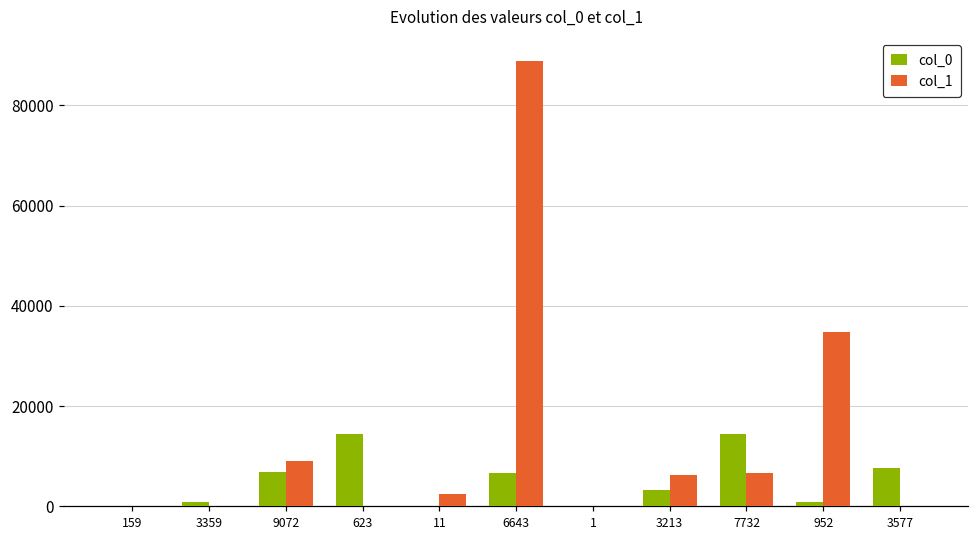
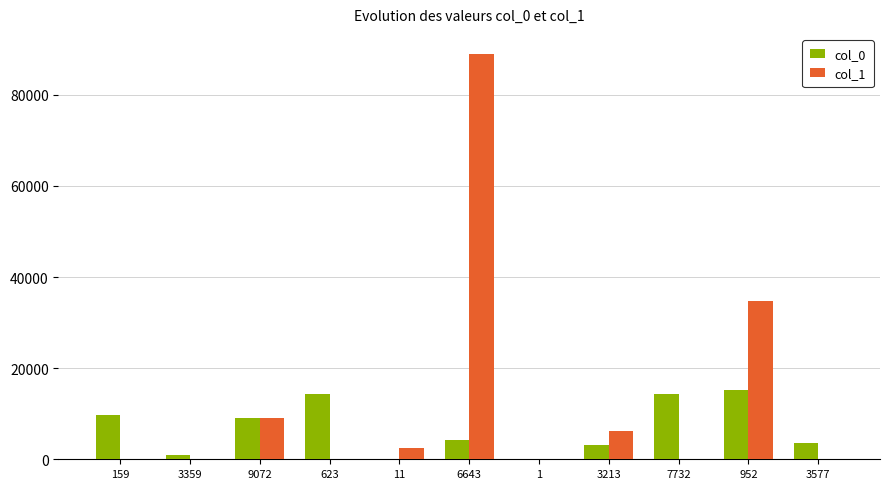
col_0, 159: 0 -> 10000
col_0, 9072: 7000 -> 9000
col_0, 6643: 7000 -> 4000
col_1, 7732: 7000 -> 0
col_0, 952: 1000 -> 15000
col_0, 3577: 8000 -> 4000
